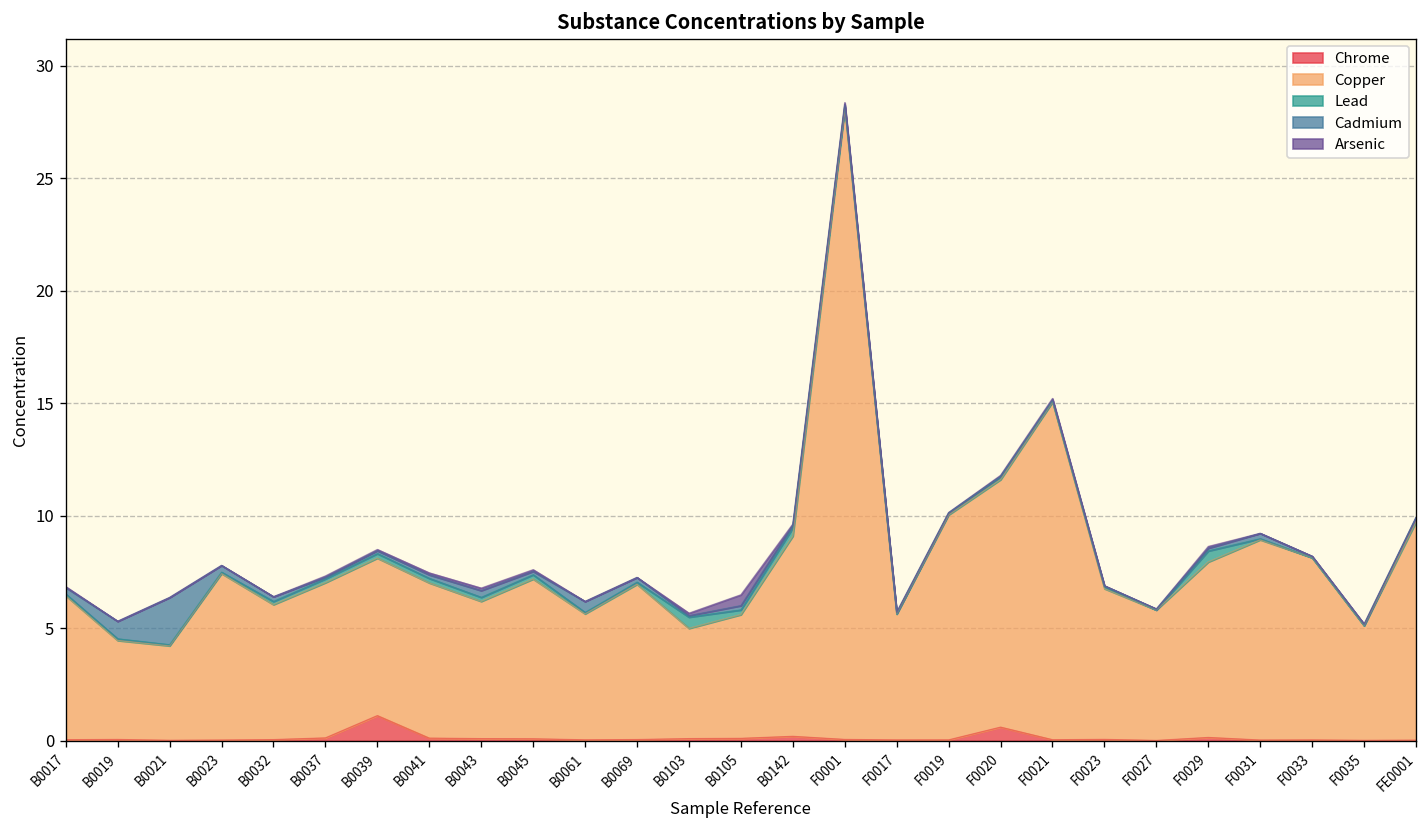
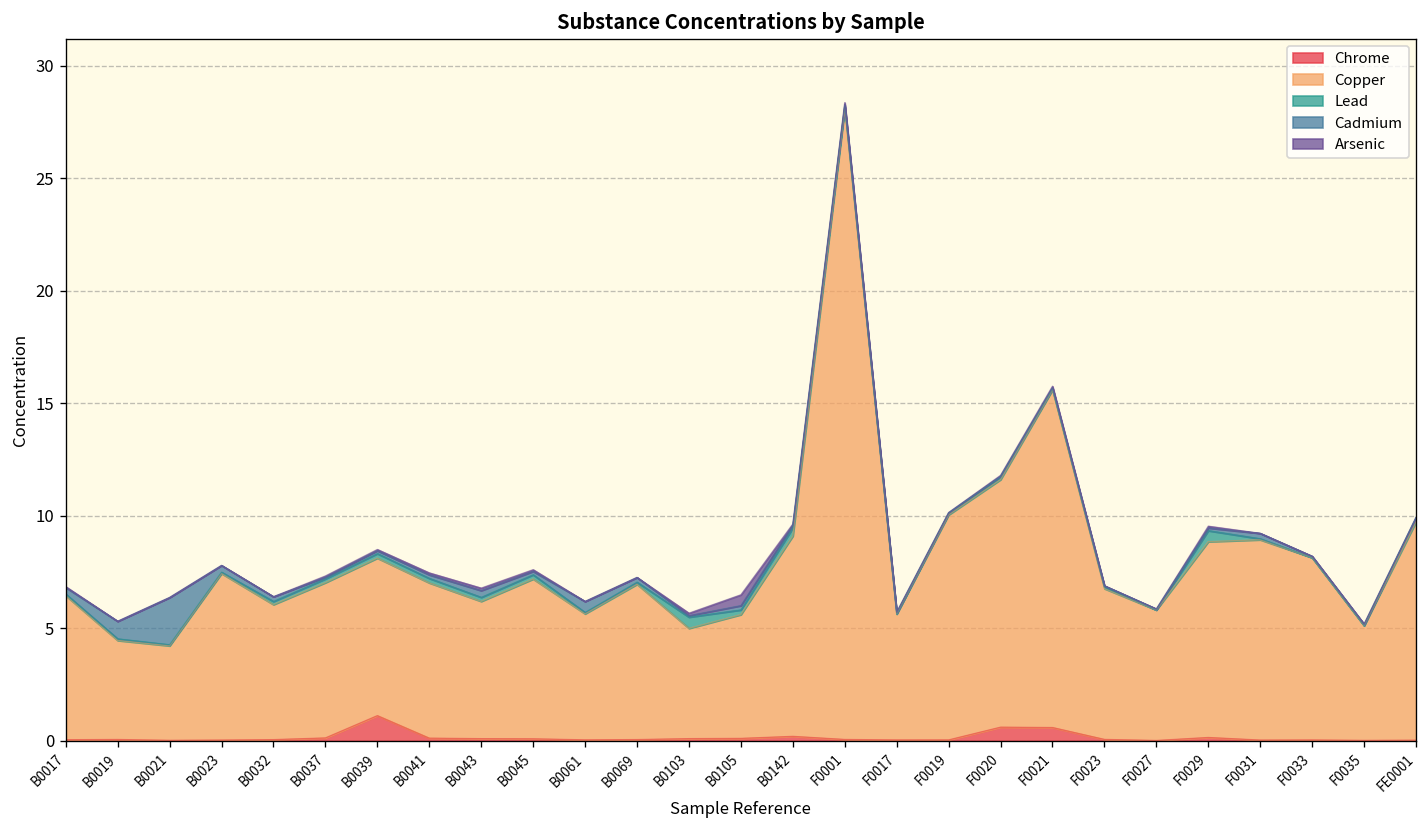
Chrome, F0021: 0.0 -> 0.6
Copper, F0029: 7.8 -> 8.7
